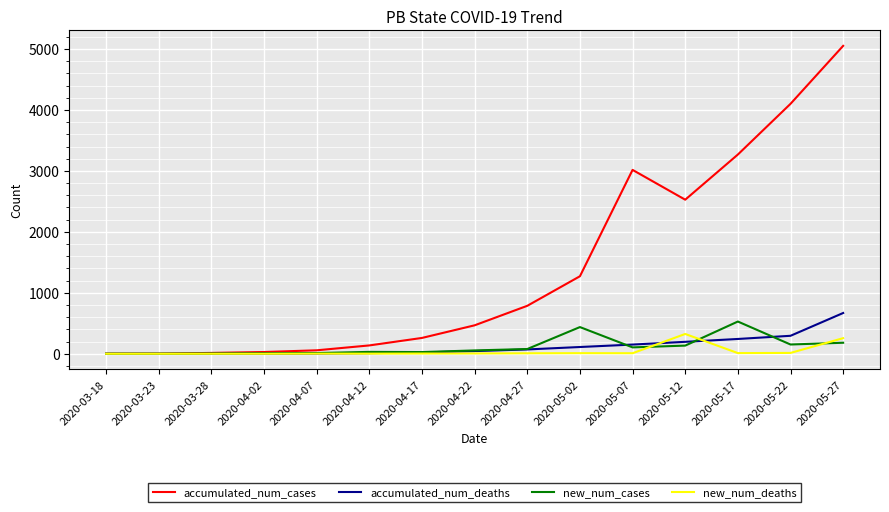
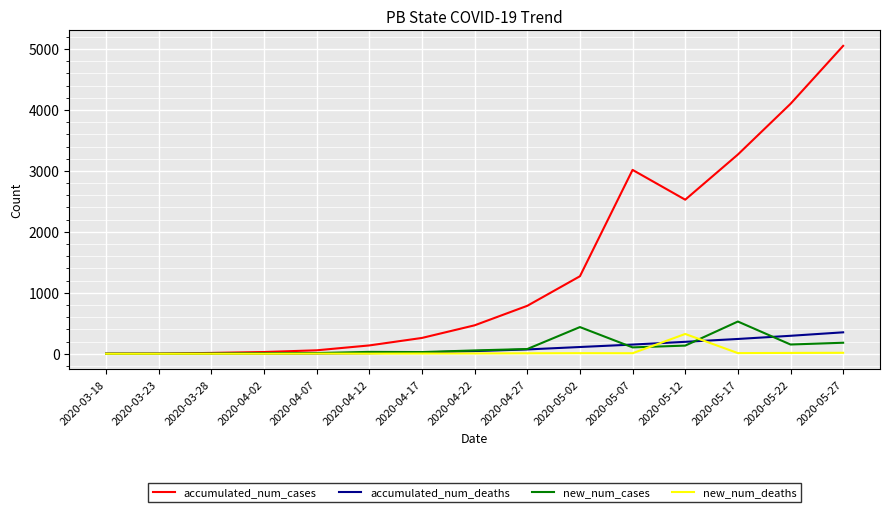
accumulated_num_deaths, 2020-05-27: 700 -> 400
new_num_deaths, 2020-05-27: 300 -> 0
